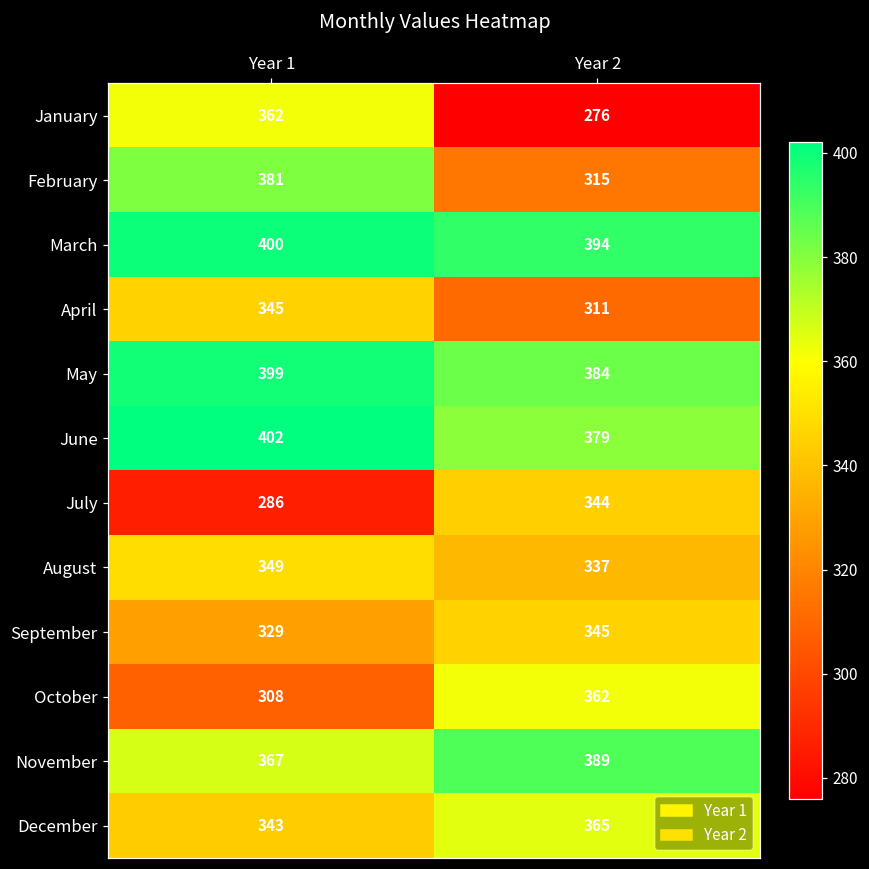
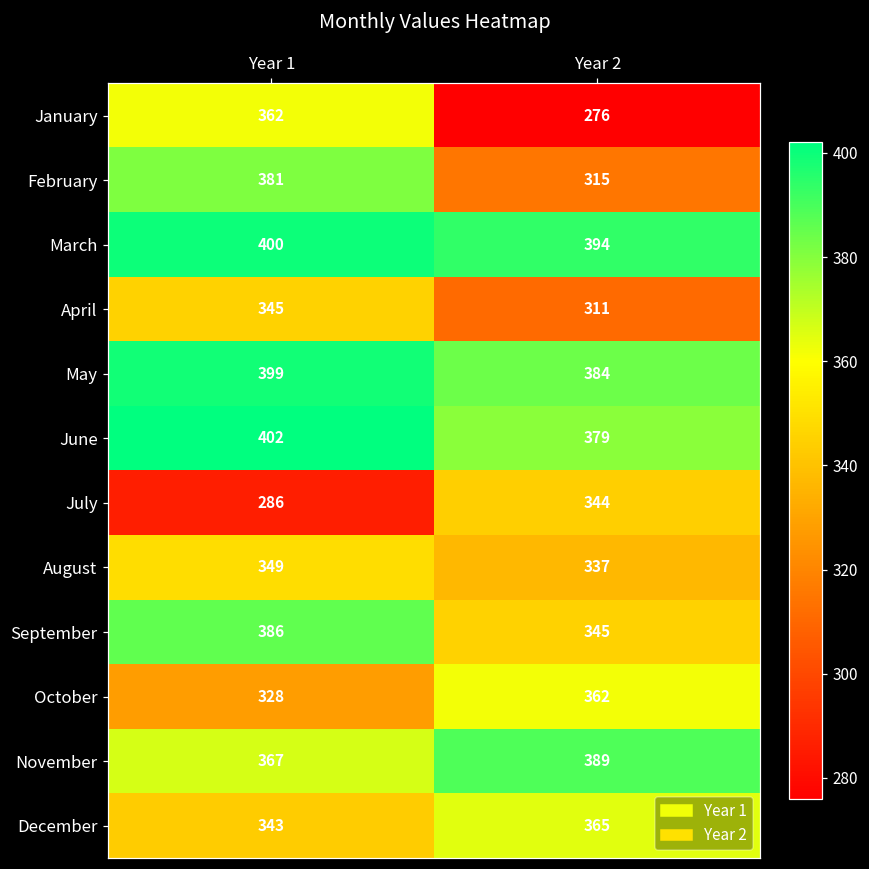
September, Year 1: 329 -> 386
October, Year 1: 308 -> 328
